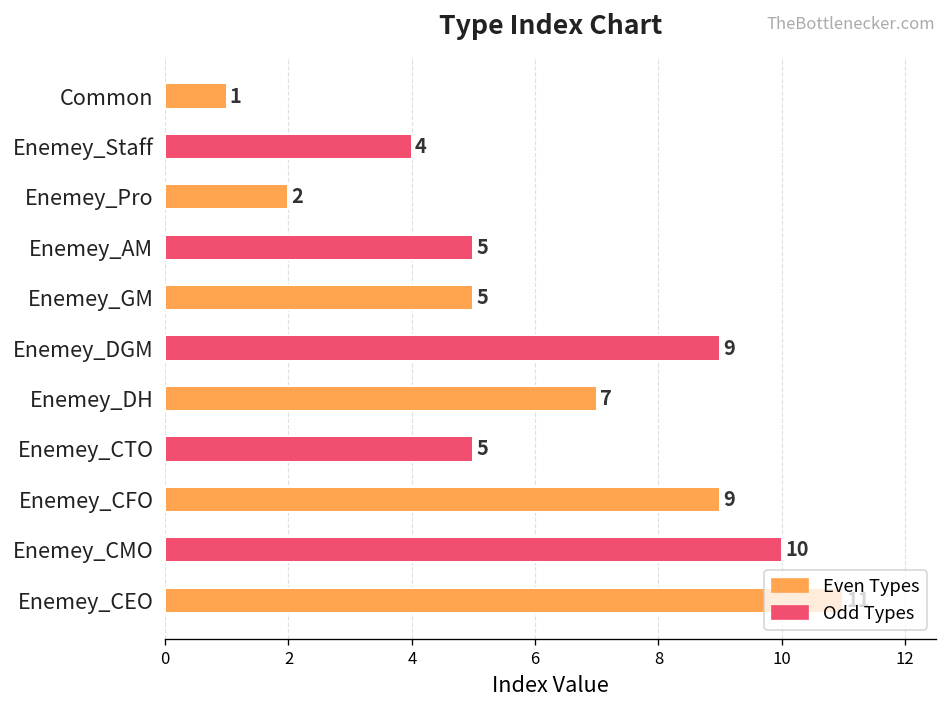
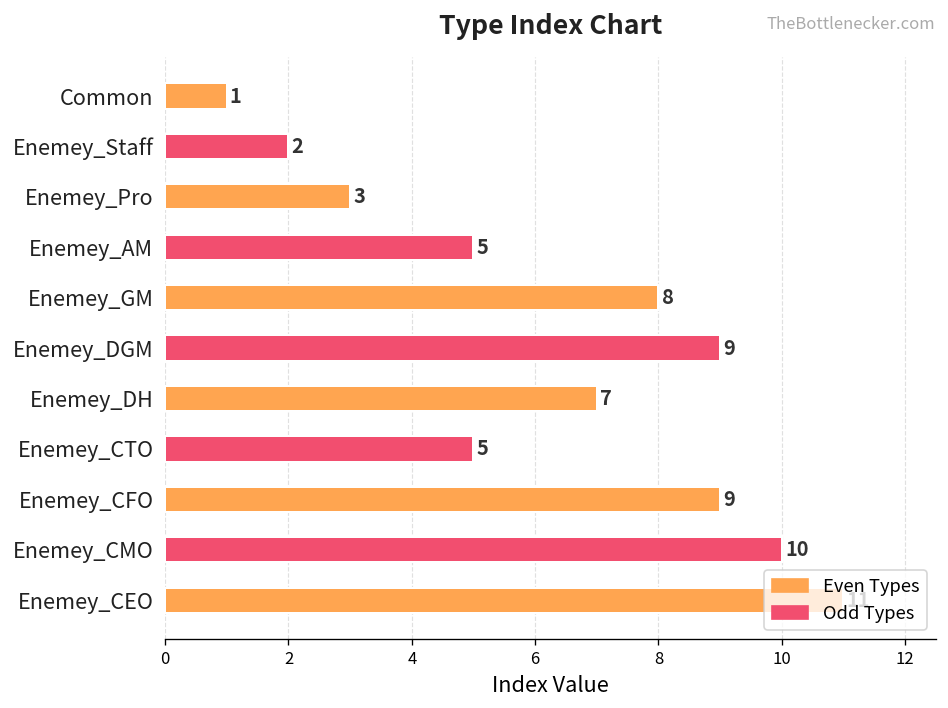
Enemey_Staff: 4 -> 2
Enemey_Pro: 2 -> 3
Enemey_GM: 5 -> 8
